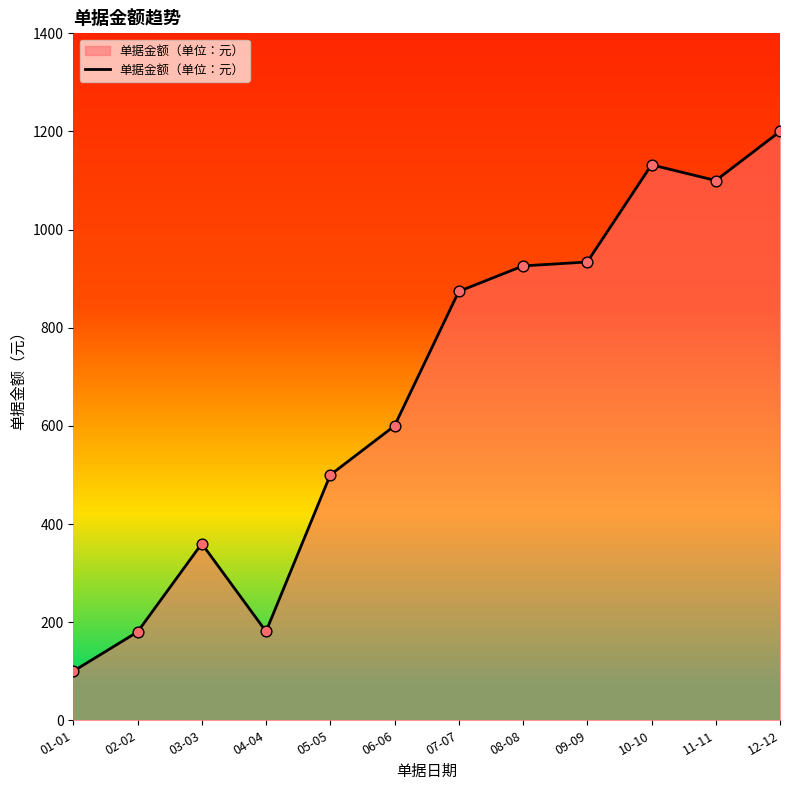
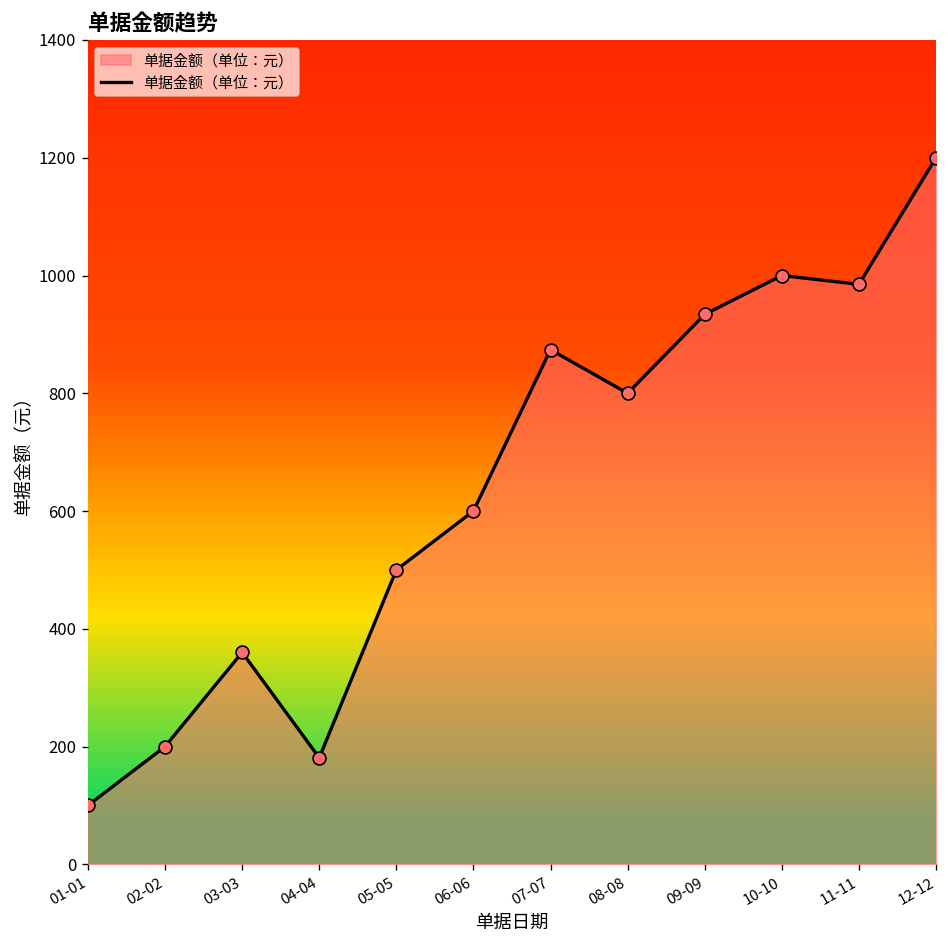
02-02: 180 -> 200
08-08: 930 -> 800
10-10: 1130 -> 1000
11-11: 1100 -> 990
